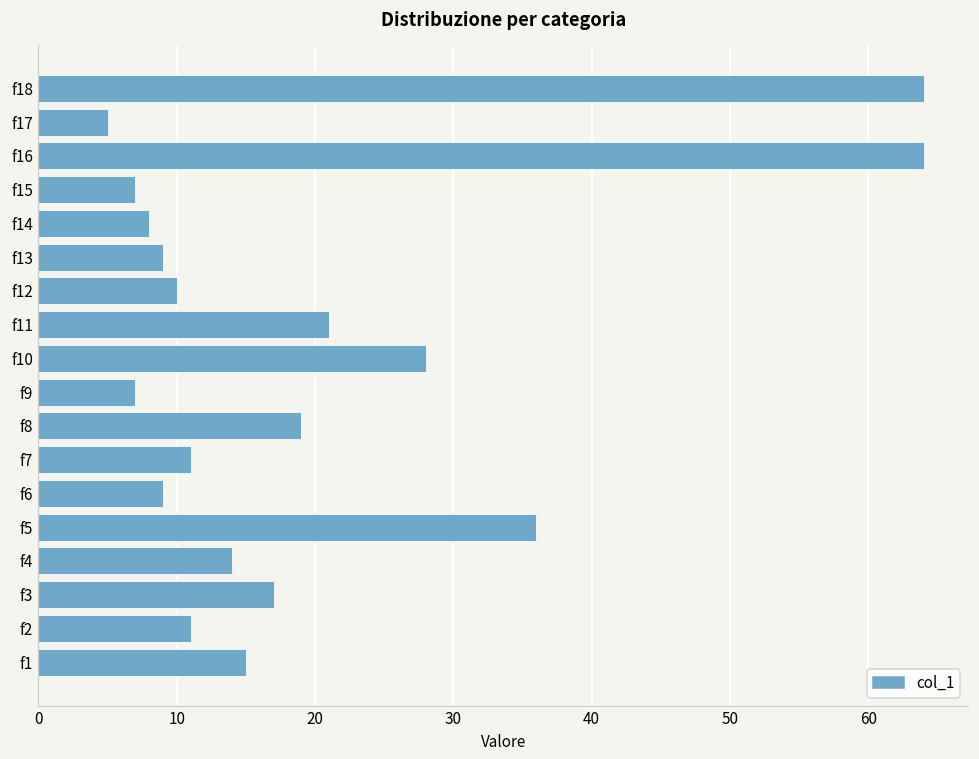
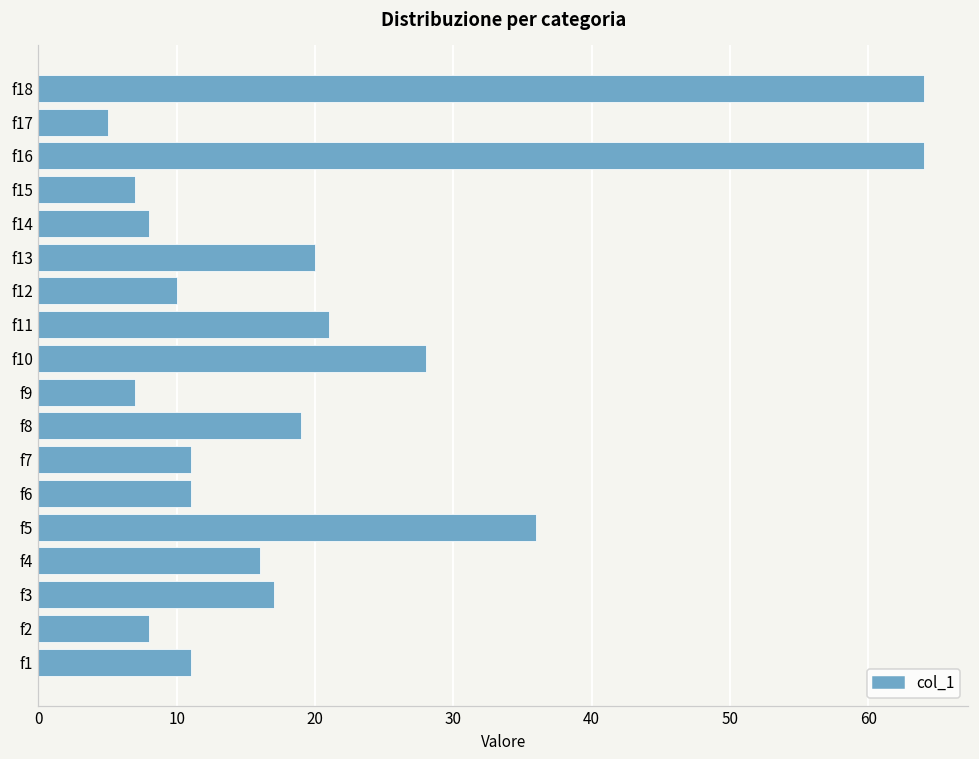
f13: 9 -> 20
f6: 9 -> 11
f4: 14 -> 16
f2: 11 -> 8
f1: 15 -> 11
